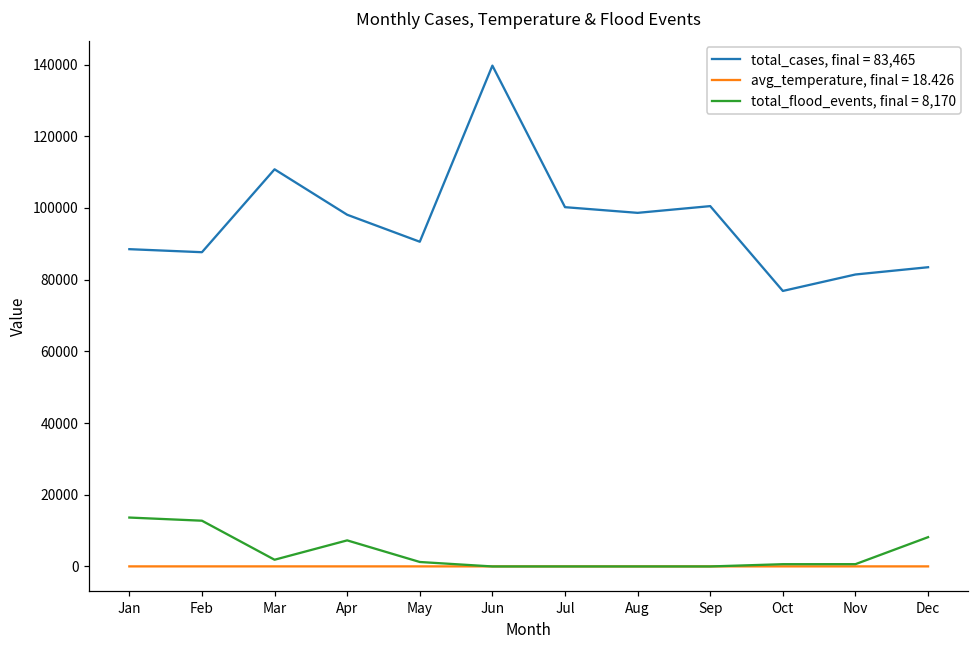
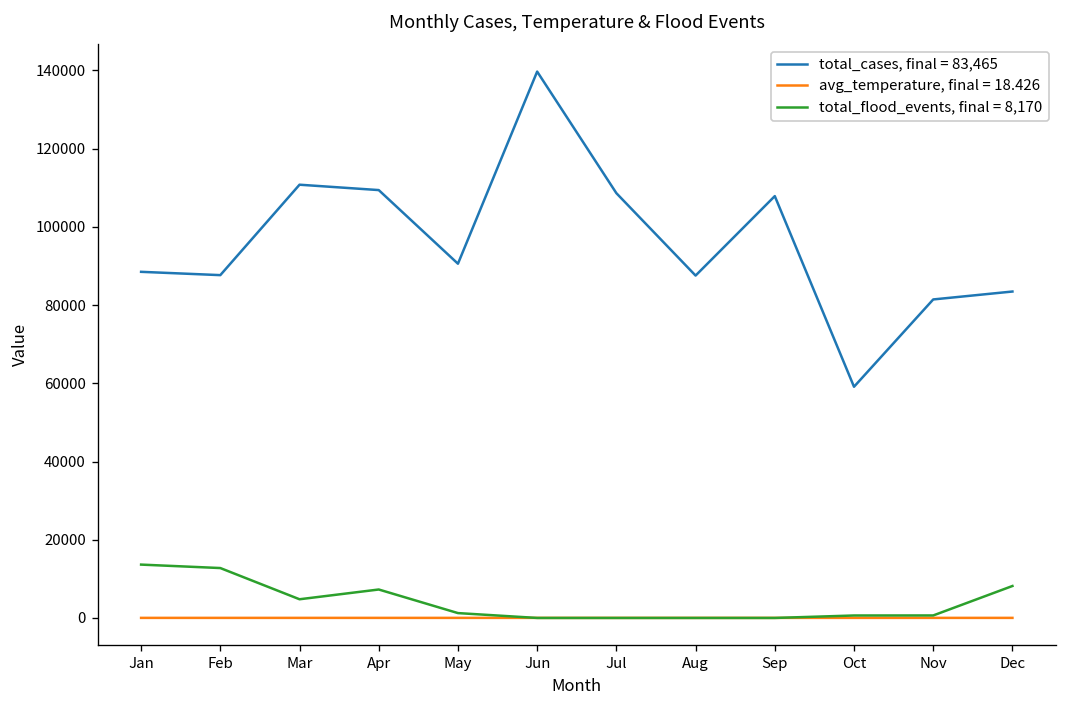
total_flood_events, final = 8,170, Mar: 2000 -> 5000
total_cases, final = 83,465, Apr: 98000 -> 109000
total_cases, final = 83,465, Jul: 100000 -> 109000
total_cases, final = 83,465, Aug: 99000 -> 88000
total_cases, final = 83,465, Sep: 101000 -> 108000
total_cases, final = 83,465, Oct: 77000 -> 59000
